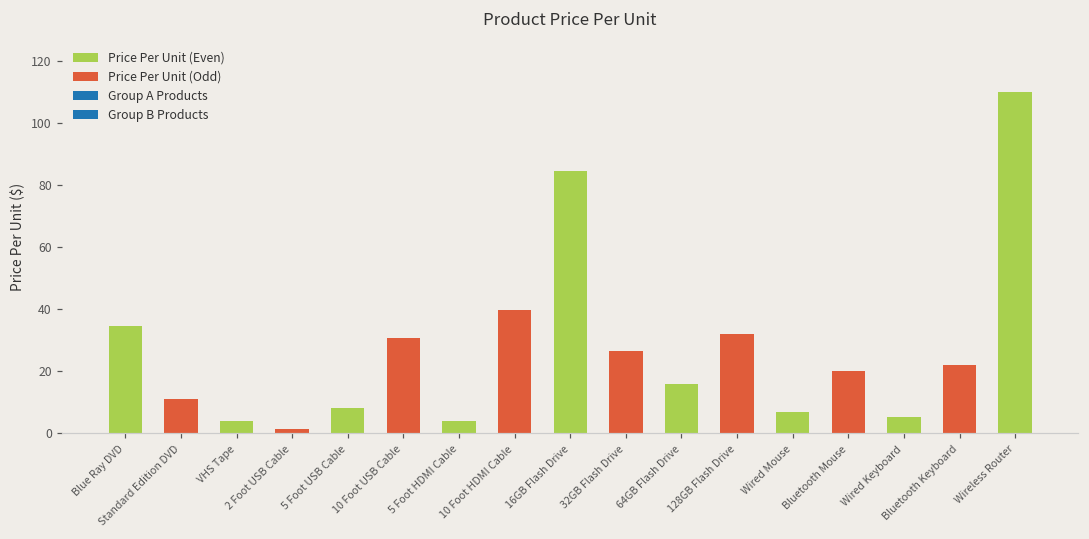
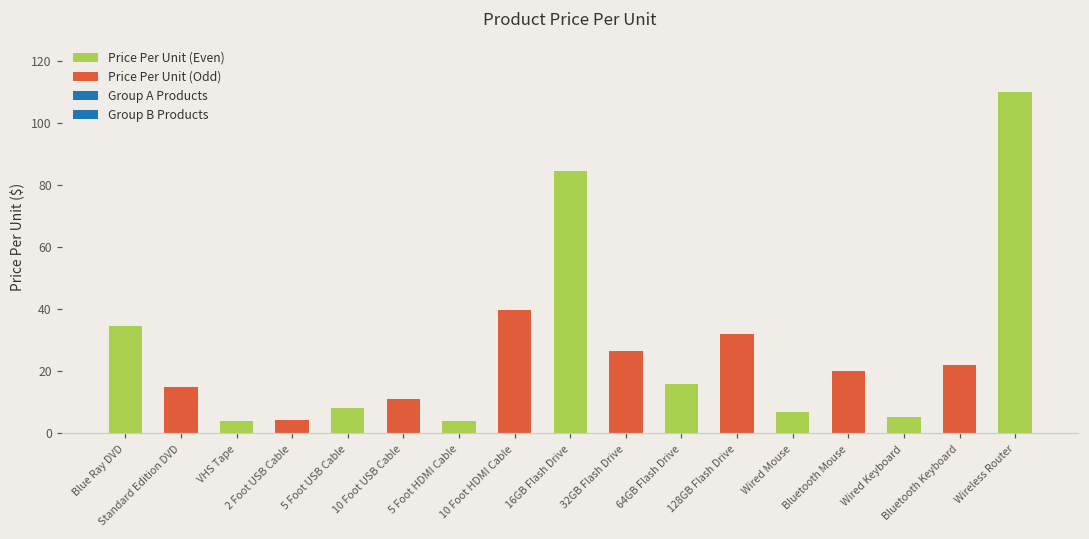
Standard Edition DVD: 11 -> 15
2 Foot USB Cable: 1 -> 4
10 Foot USB Cable: 31 -> 11
